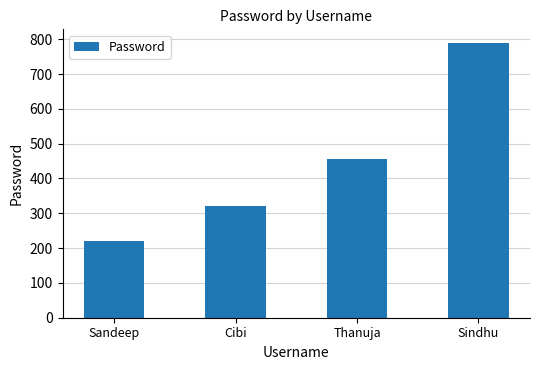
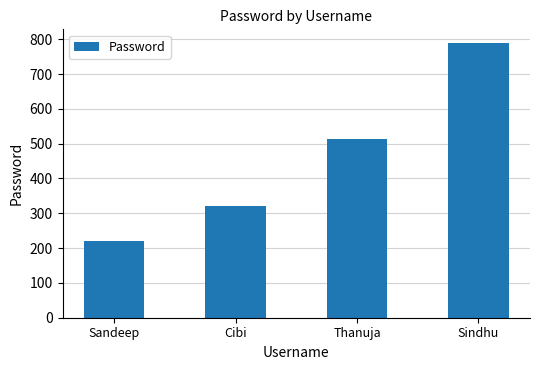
Thanuja: 460 -> 510
